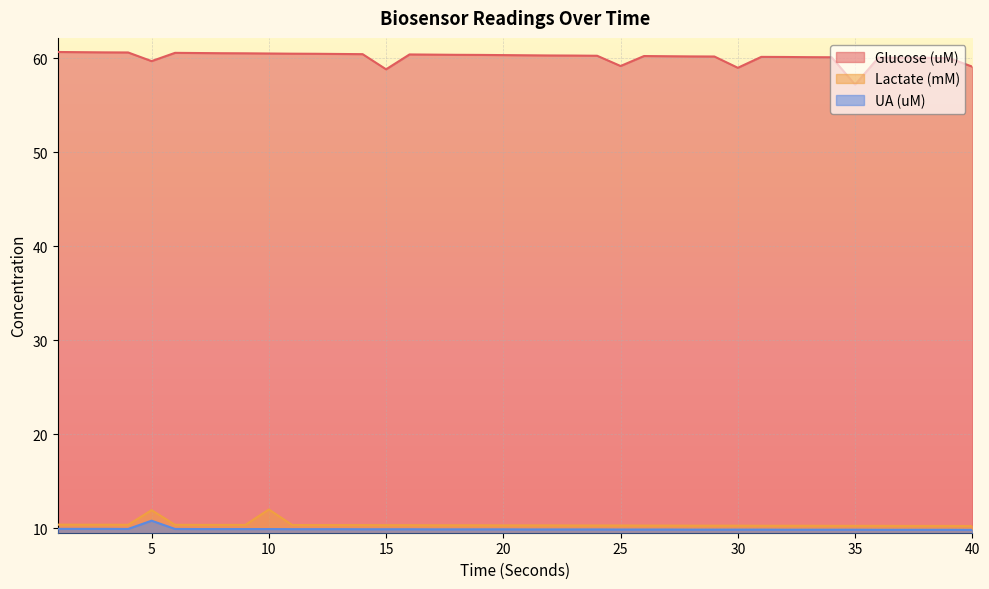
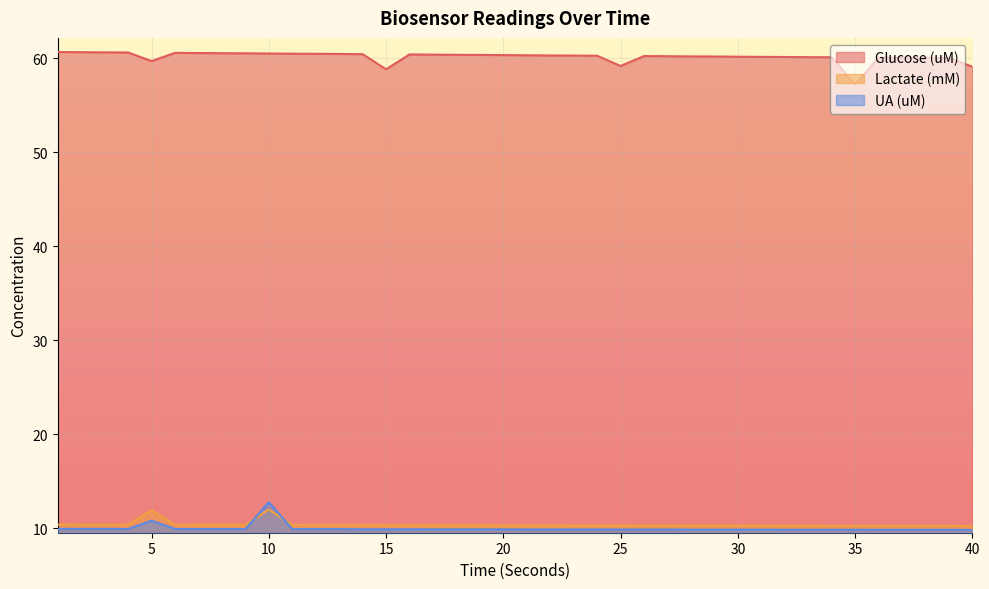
UA (uM), 10: 10 -> 13
Glucose (uM), 30: 59 -> 60
